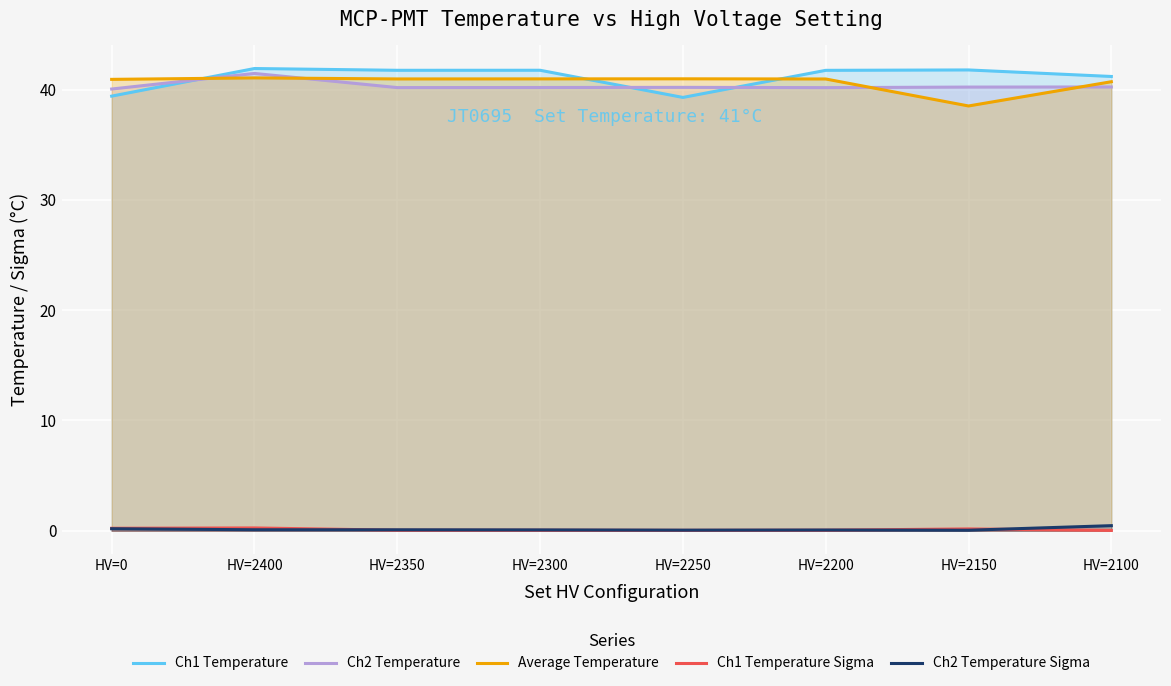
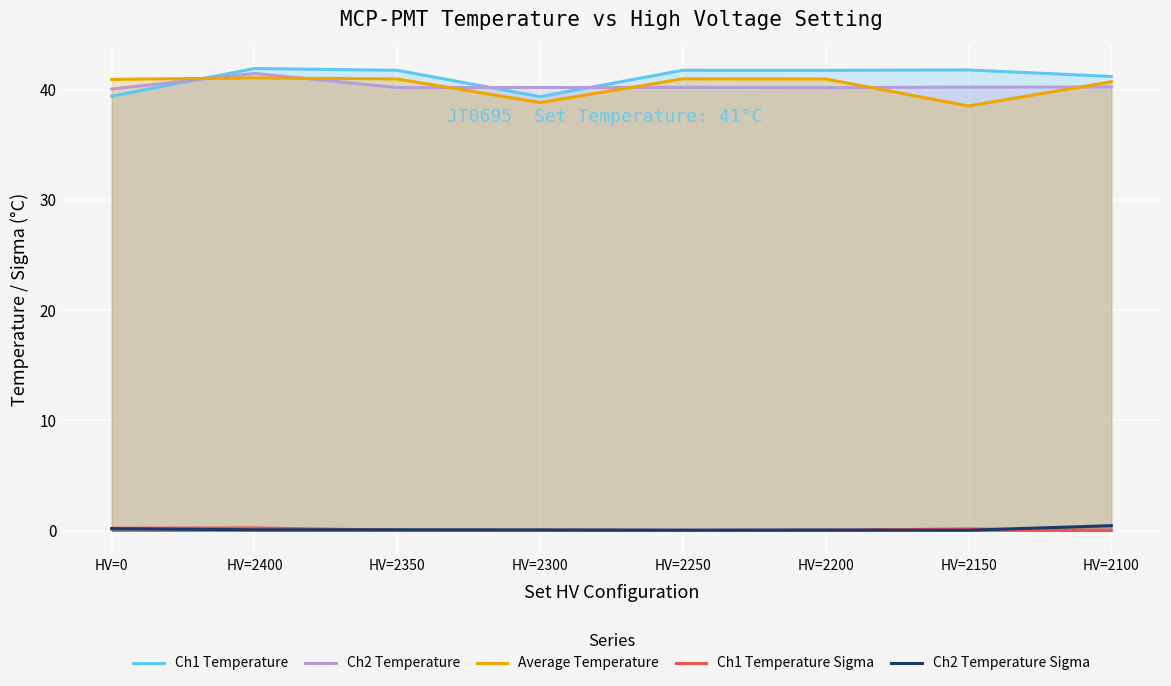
Ch1 Temperature, HV=2300: 41.7 -> 39.4
Average Temperature, HV=2300: 41.0 -> 38.8
Ch1 Temperature, HV=2250: 39.3 -> 41.7
